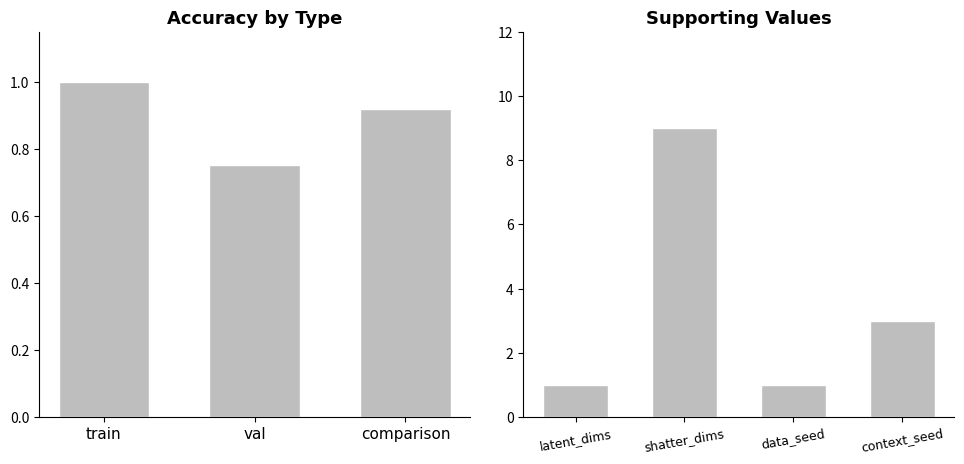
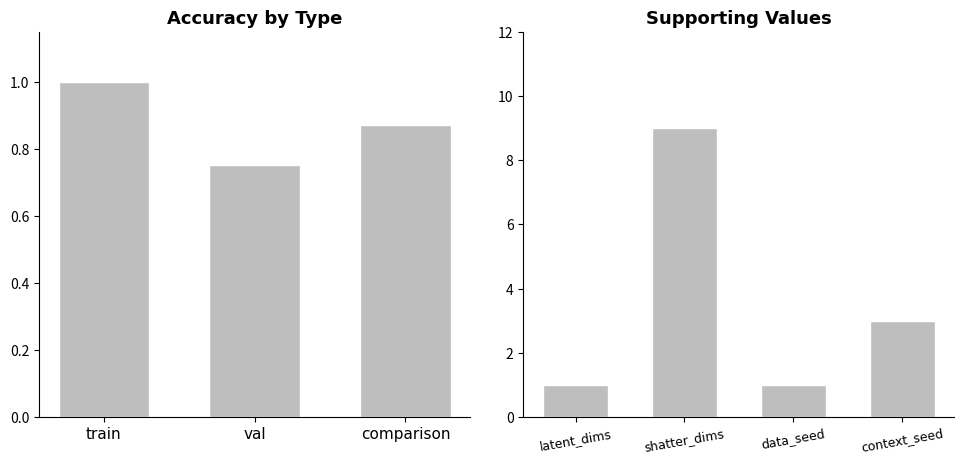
Accuracy by Type, comparison: 0.92 -> 0.87
